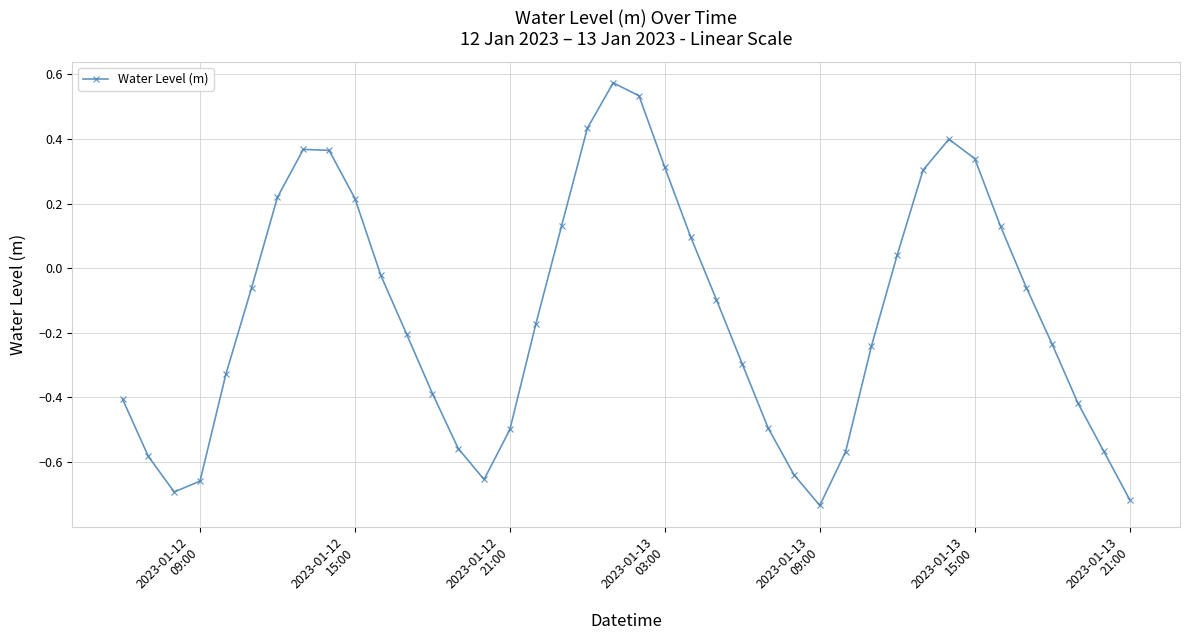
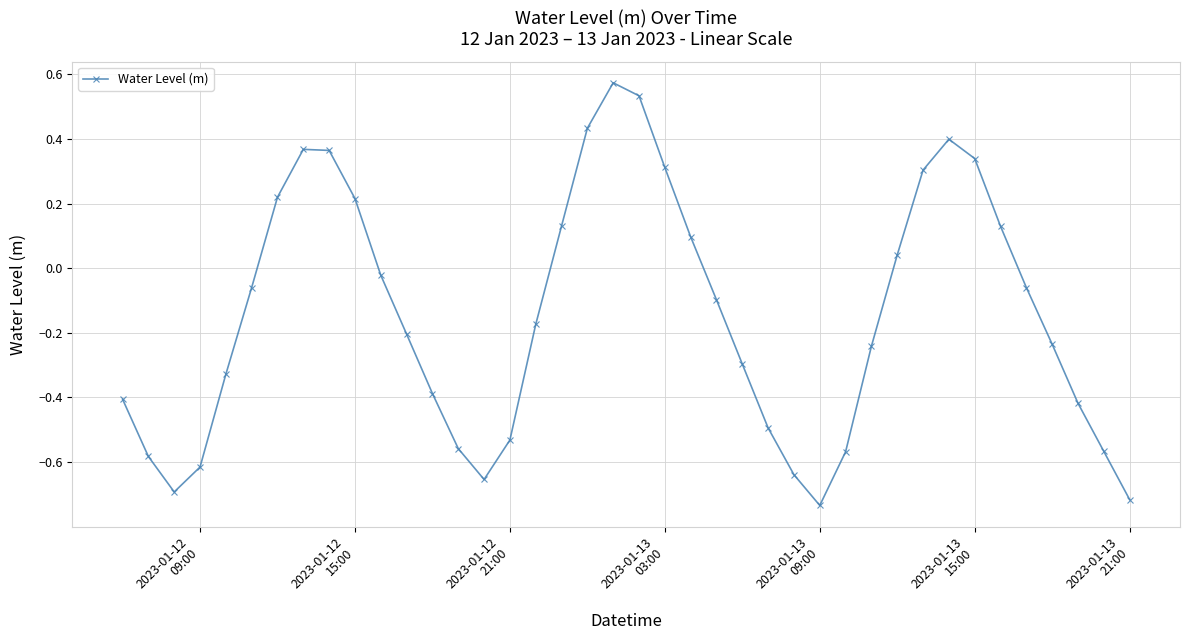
2023-01-12 09:00: -0.66 -> -0.62
2023-01-12 21:00: -0.50 -> -0.53
